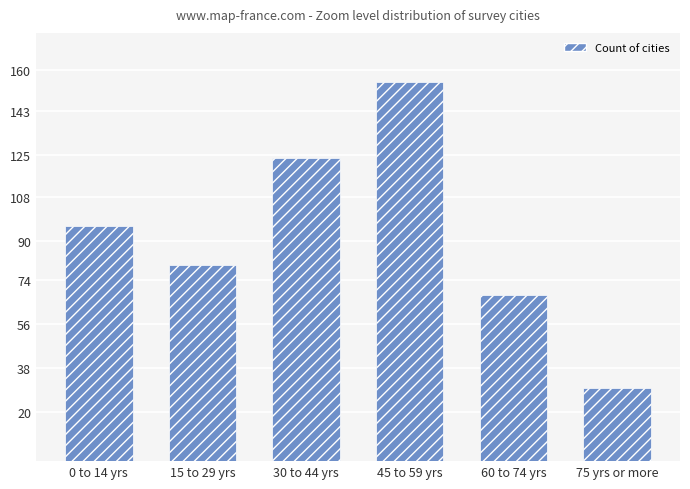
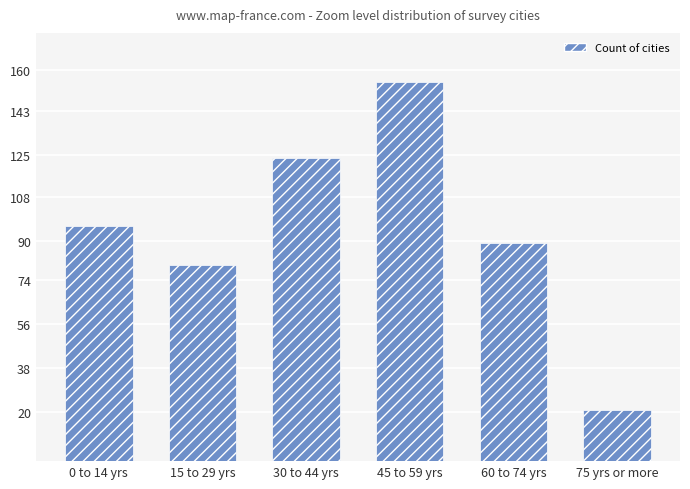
60 to 74 yrs: 68 -> 89
75 yrs or more: 30 -> 21
